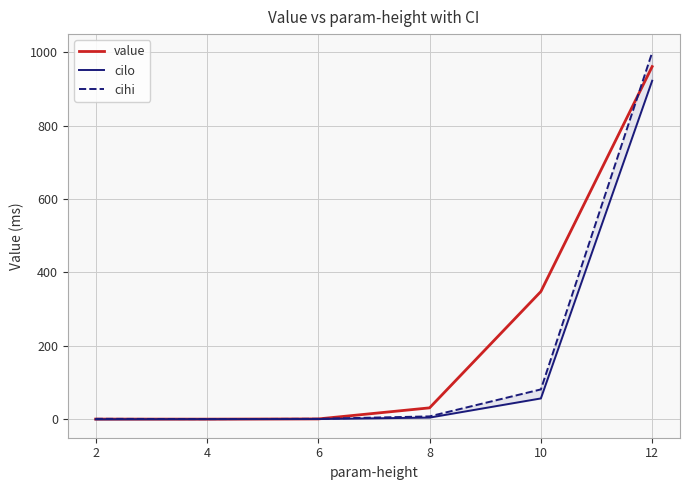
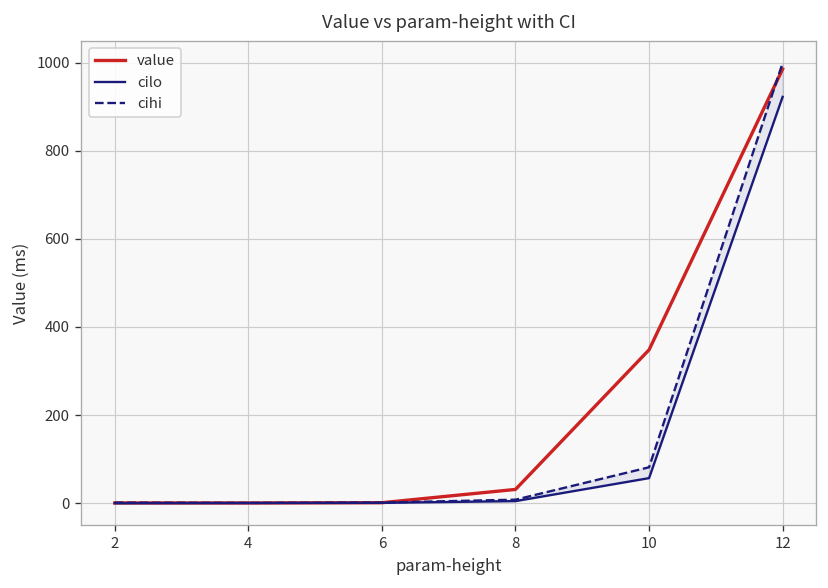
value, 12: 960 -> 990
